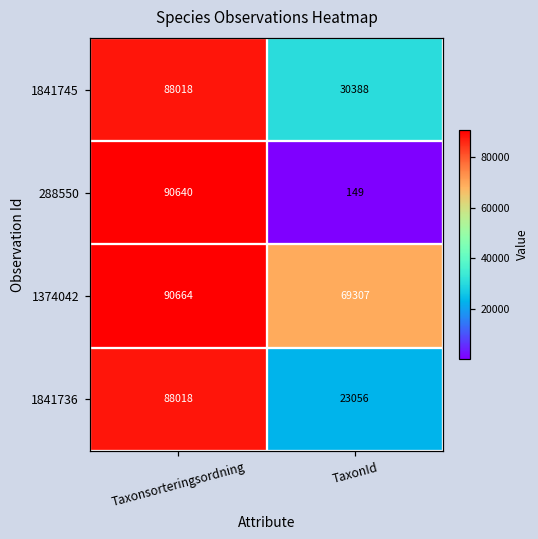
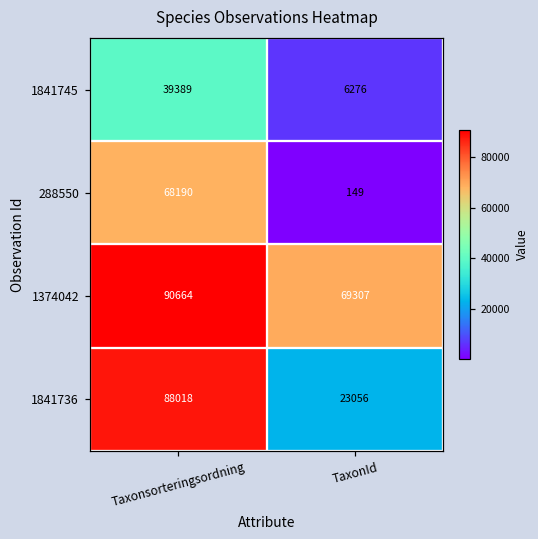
1841745, Taxonsorteringsordning: 88018 -> 39389
1841745, TaxonId: 30388 -> 6276
288550, Taxonsorteringsordning: 90640 -> 68190
